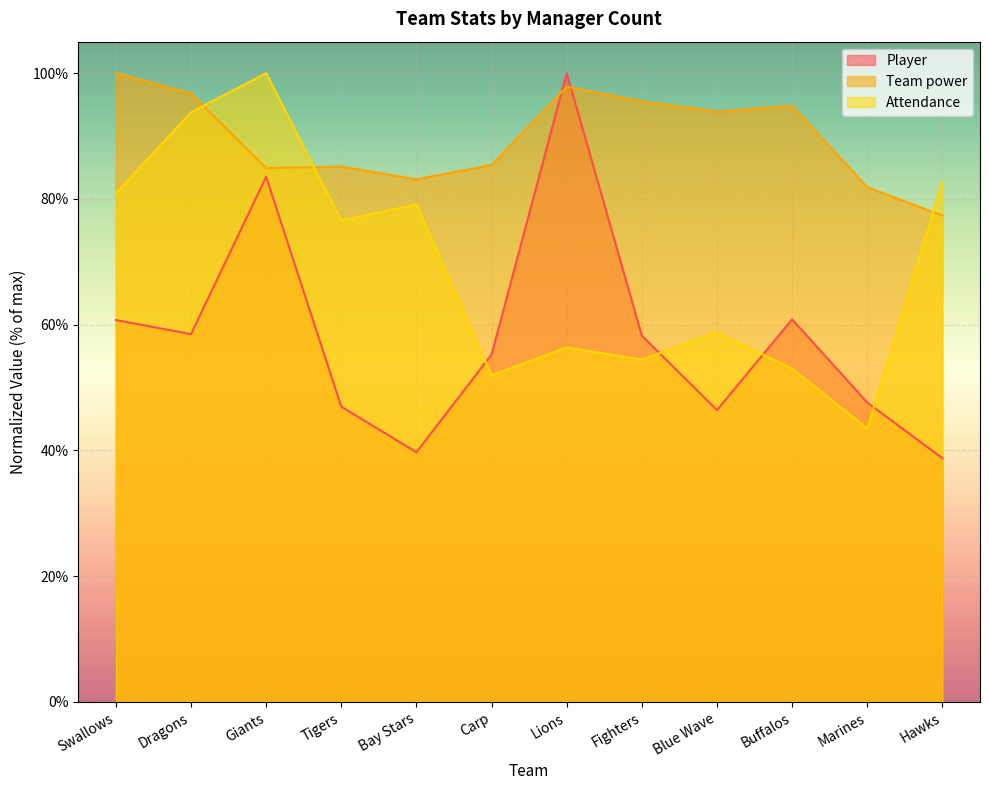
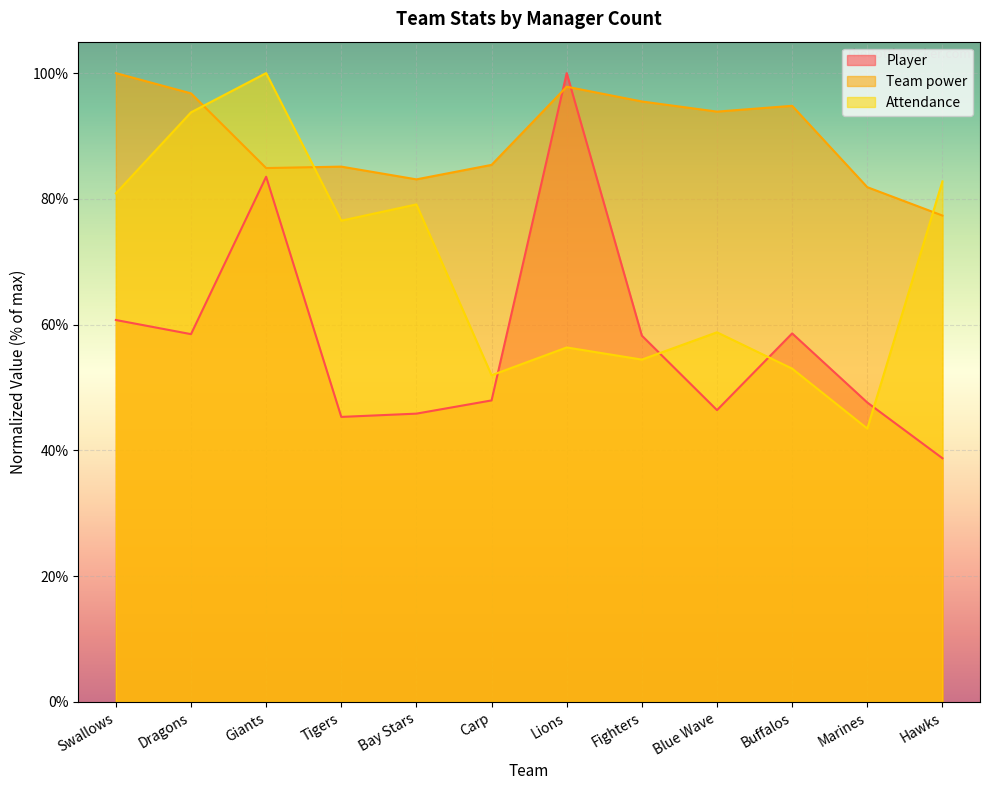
Player, Tigers: 47% -> 45%
Player, Bay Stars: 40% -> 46%
Player, Carp: 55% -> 48%
Player, Buffalos: 61% -> 59%
